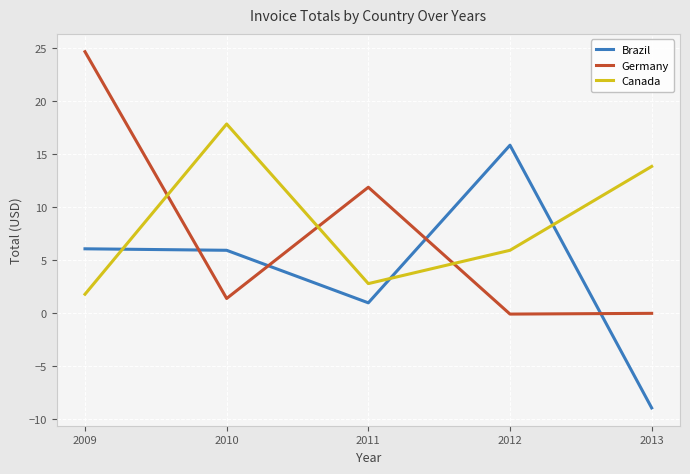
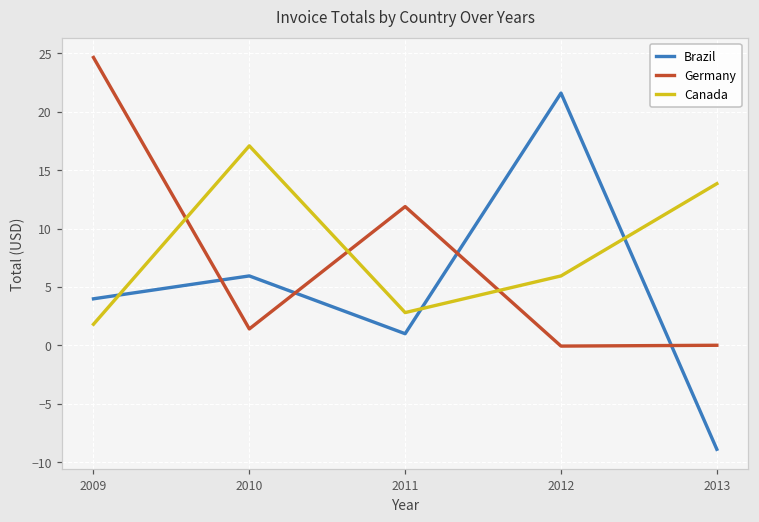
Brazil, 2009: 6.1 -> 4.0
Canada, 2010: 17.8 -> 17.1
Brazil, 2012: 15.8 -> 21.6
